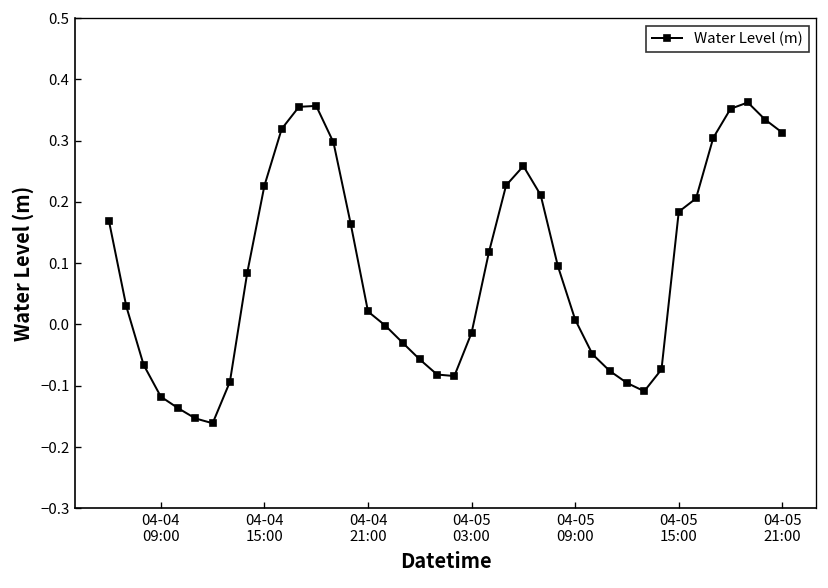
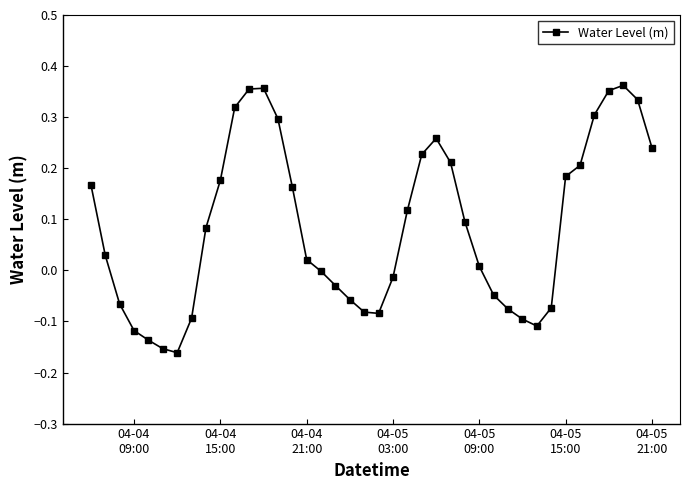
04-04 15:00: 0.23 -> 0.18
04-05 21:00: 0.31 -> 0.24
